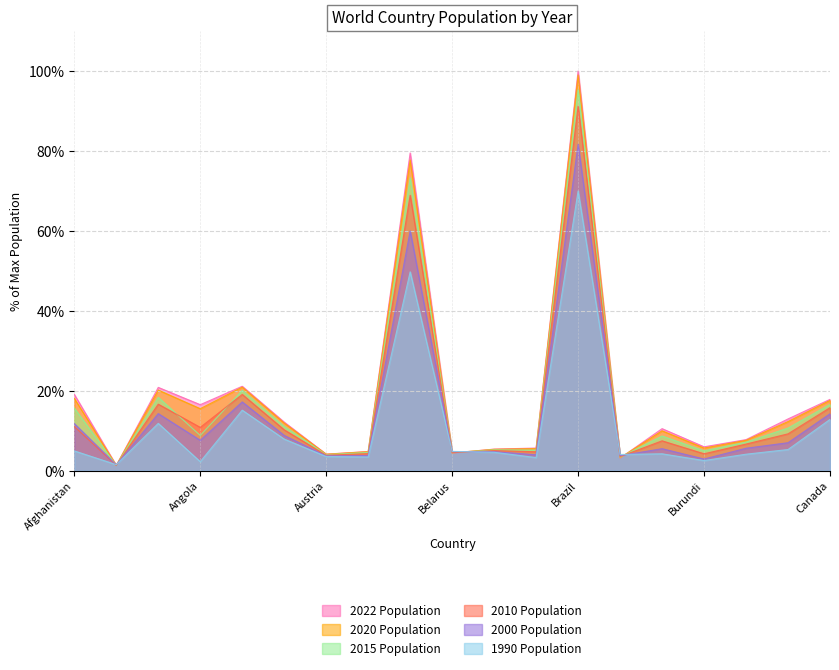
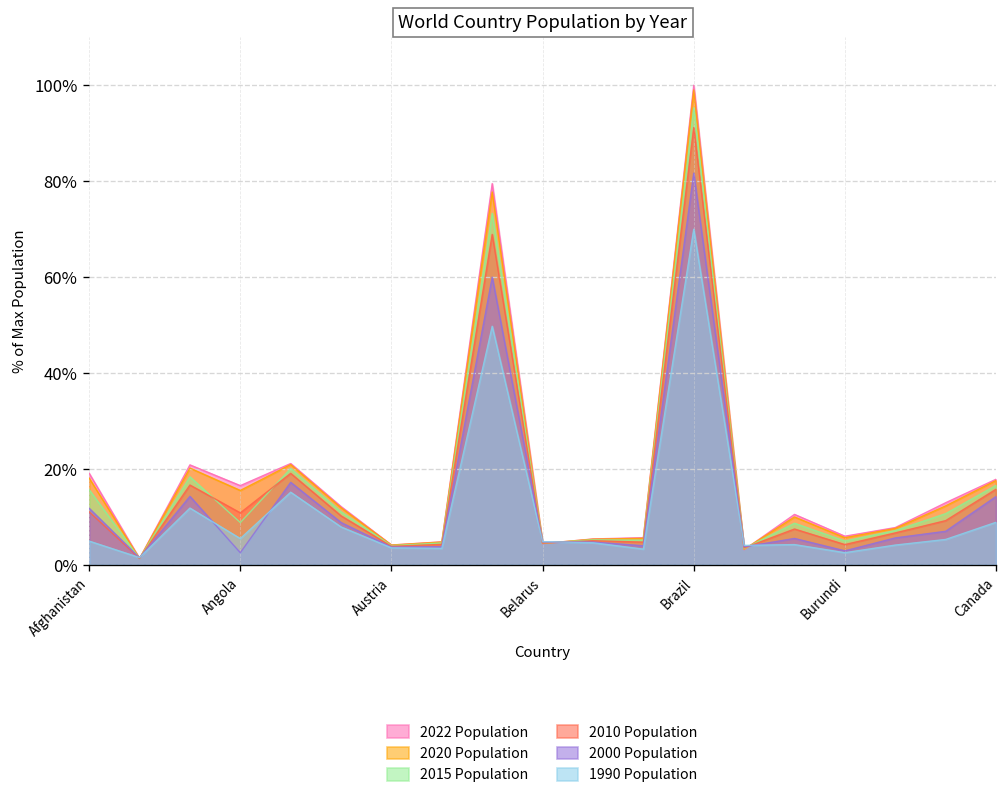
2000 Population, Angola: 8% -> 3%
1990 Population, Angola: 2% -> 5%
1990 Population, Canada: 13% -> 9%
